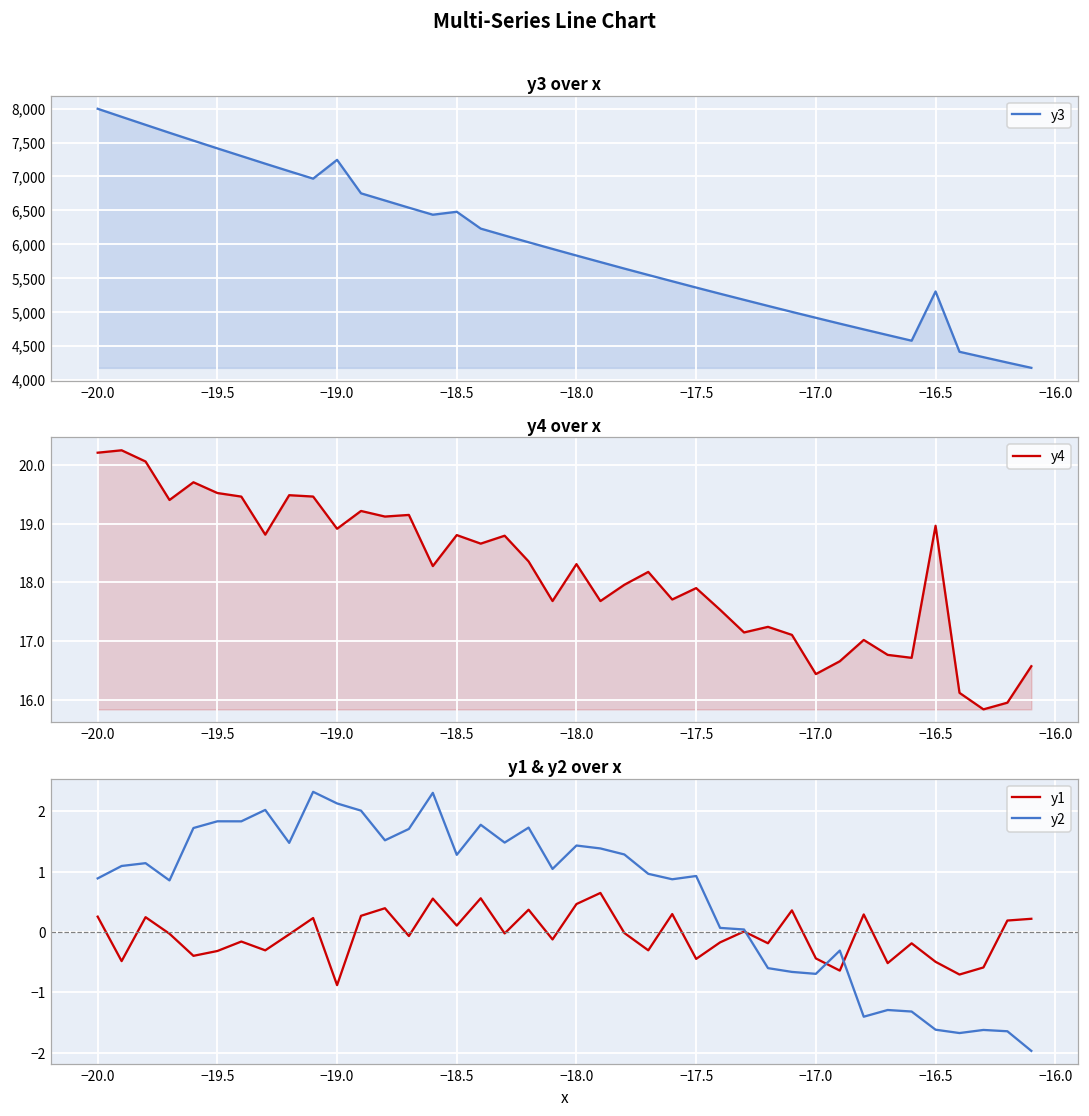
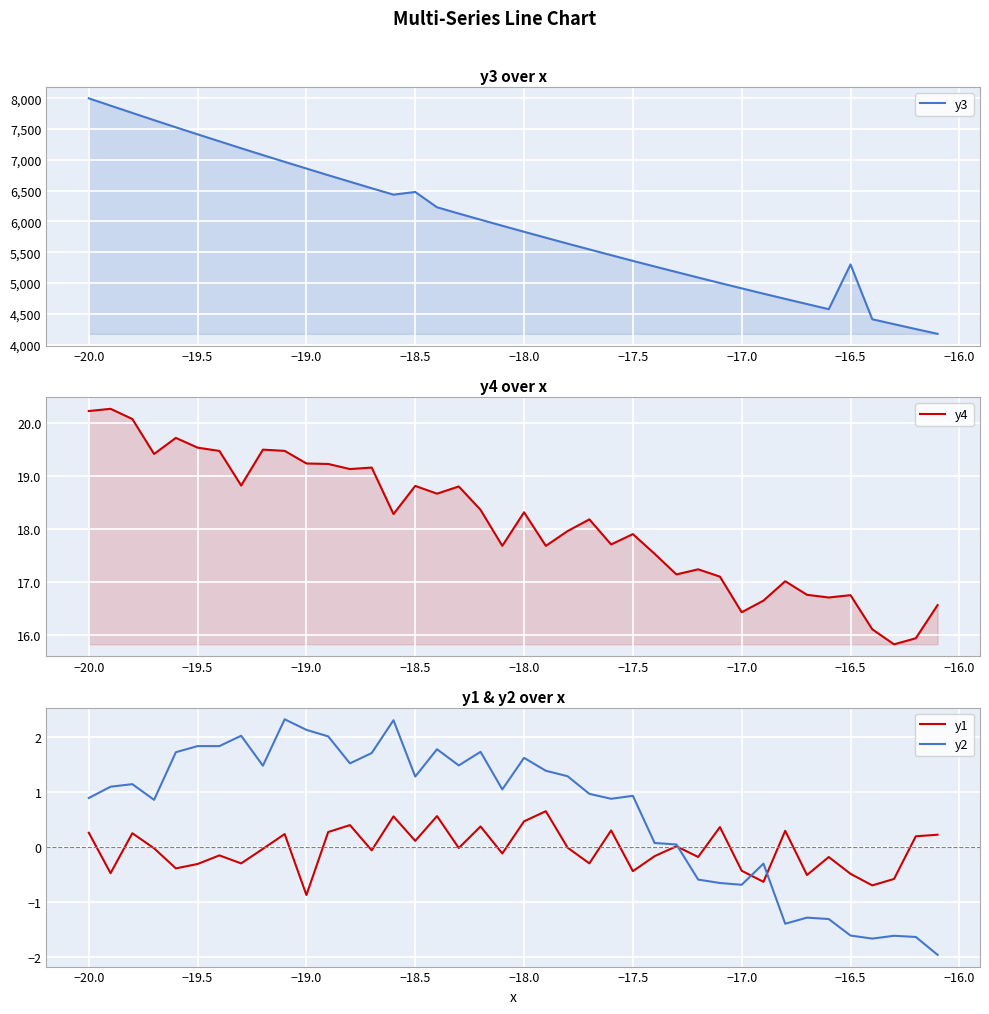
y3 over x, −19.0: 7,200 -> 6,900
y4 over x, −19.0: 18.9 -> 19.2
y4 over x, −16.5: 19.0 -> 16.8
y1 & y2 over x, y2, −18.0: 1.4 -> 1.6
